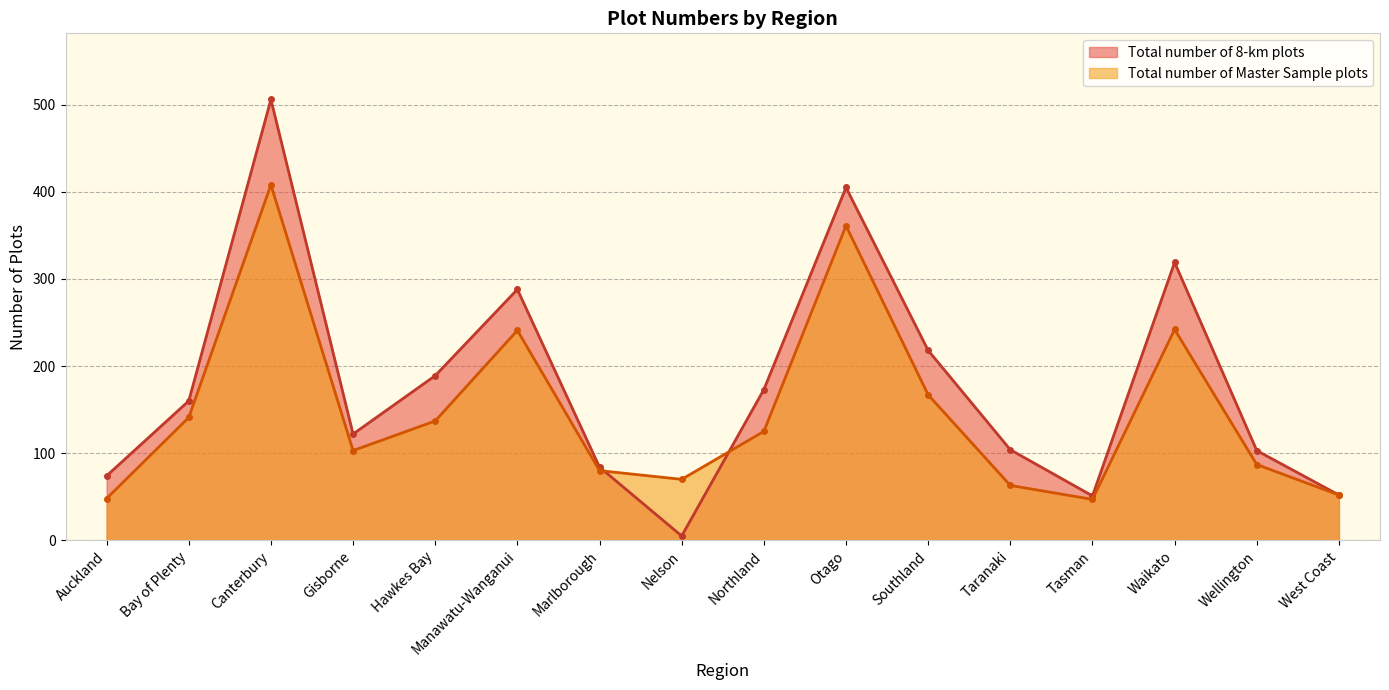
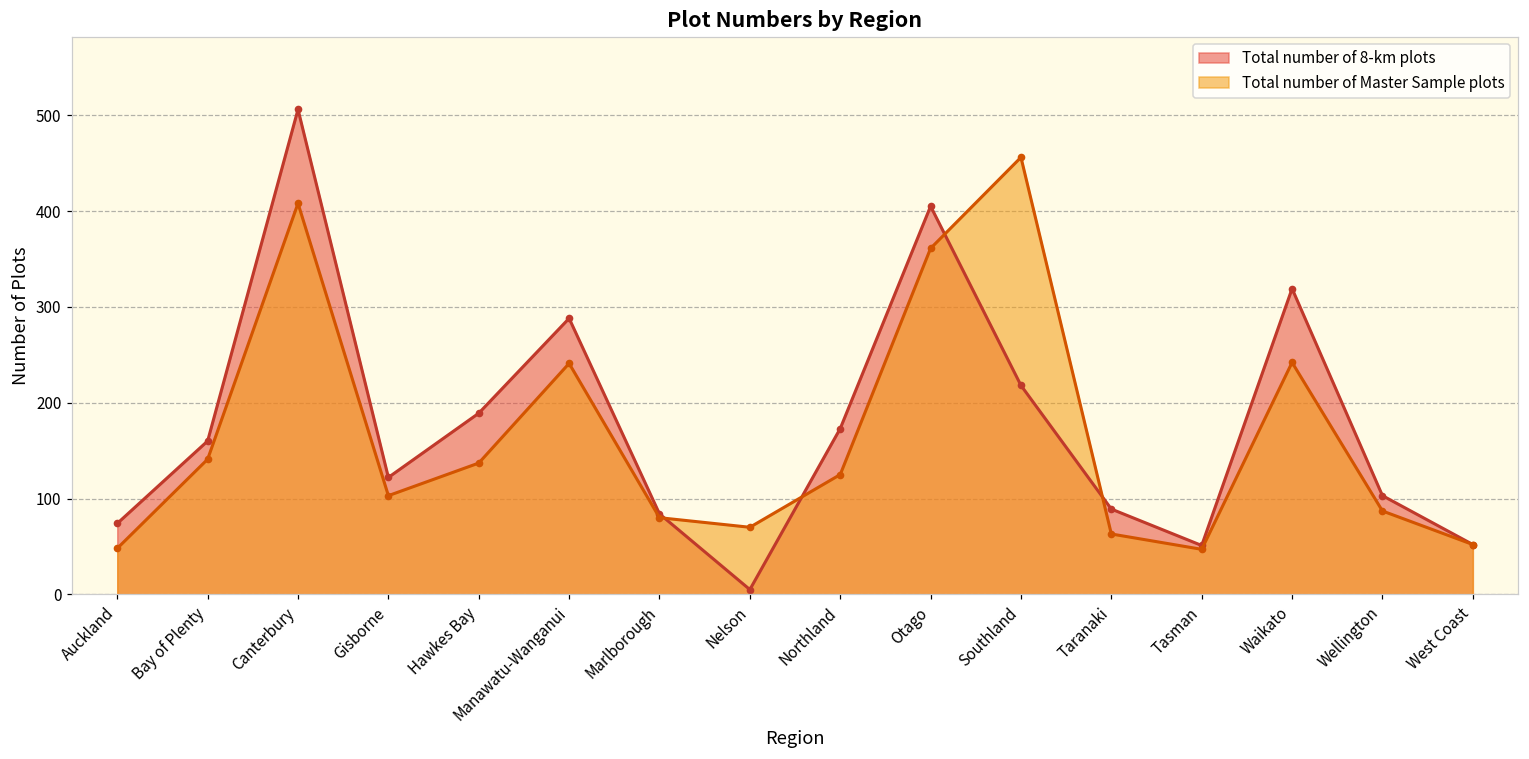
Total number of Master Sample plots, Southland: 170 -> 460
Total number of 8-km plots, Taranaki: 100 -> 90
